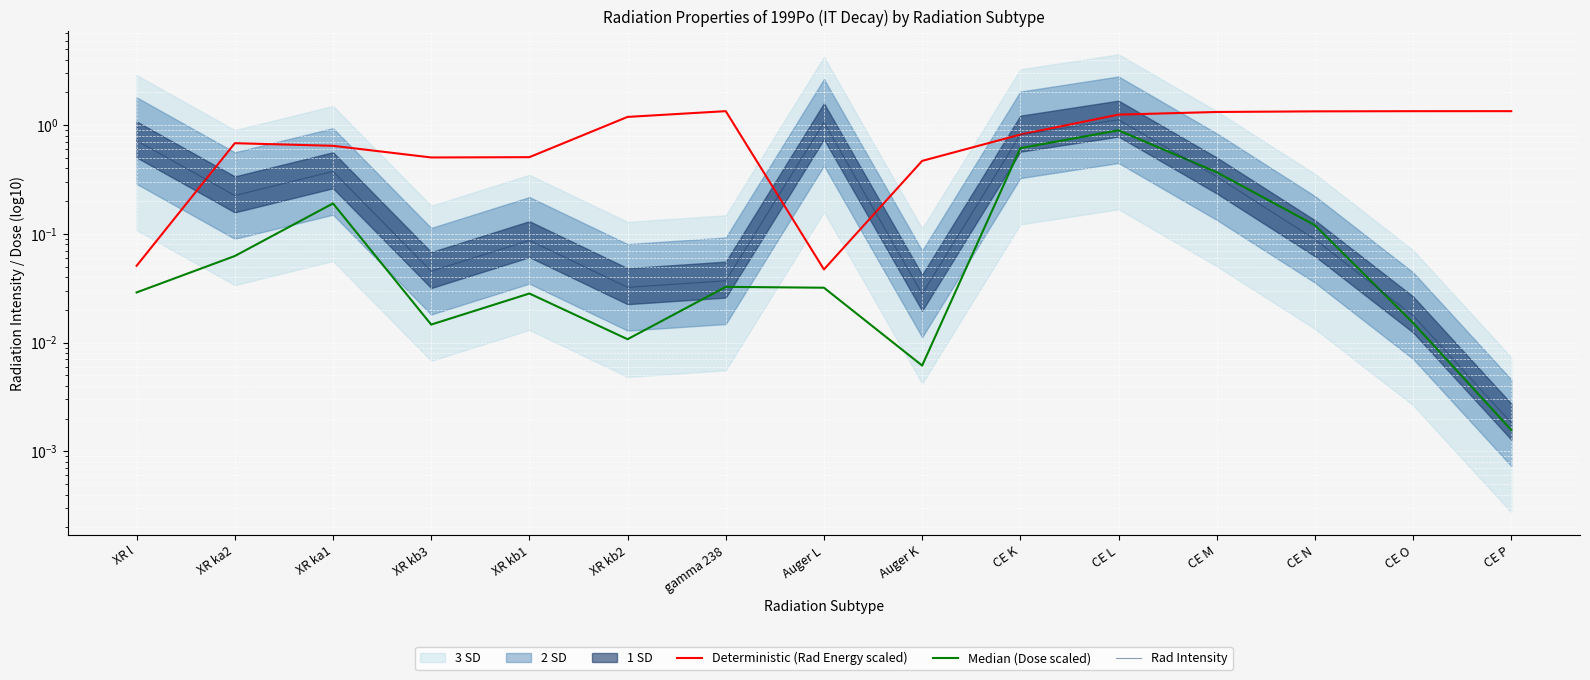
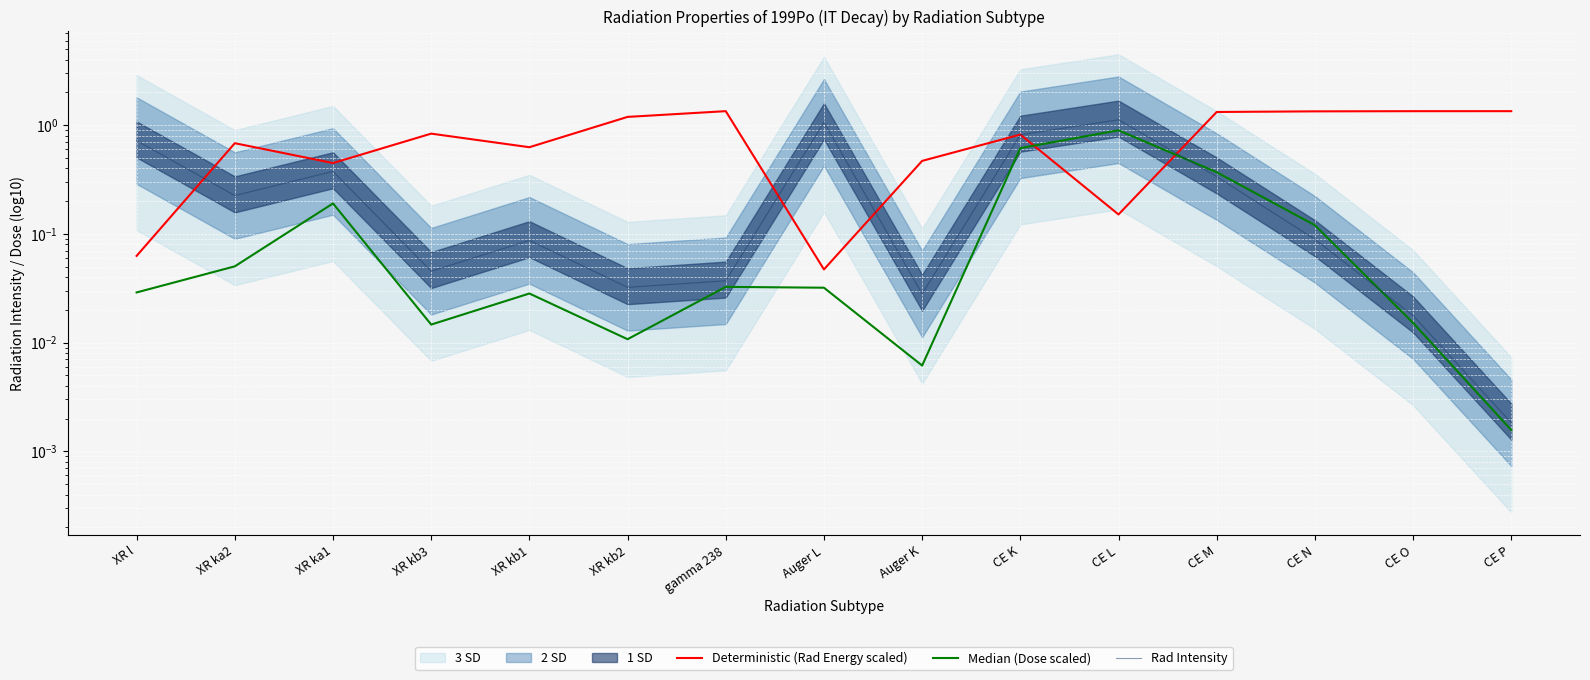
Deterministic (Rad Energy scaled), XR l: 0.05 -> 0.06
Median (Dose scaled), XR ka2: 0.06 -> 0.05
Deterministic (Rad Energy scaled), XR ka1: 0.6 -> 0.45
Deterministic (Rad Energy scaled), XR kb3: 0.5 -> 0.8
Deterministic (Rad Energy scaled), XR kb1: 0.5 -> 0.6
Deterministic (Rad Energy scaled), CE L: 1.2 -> 0.15
